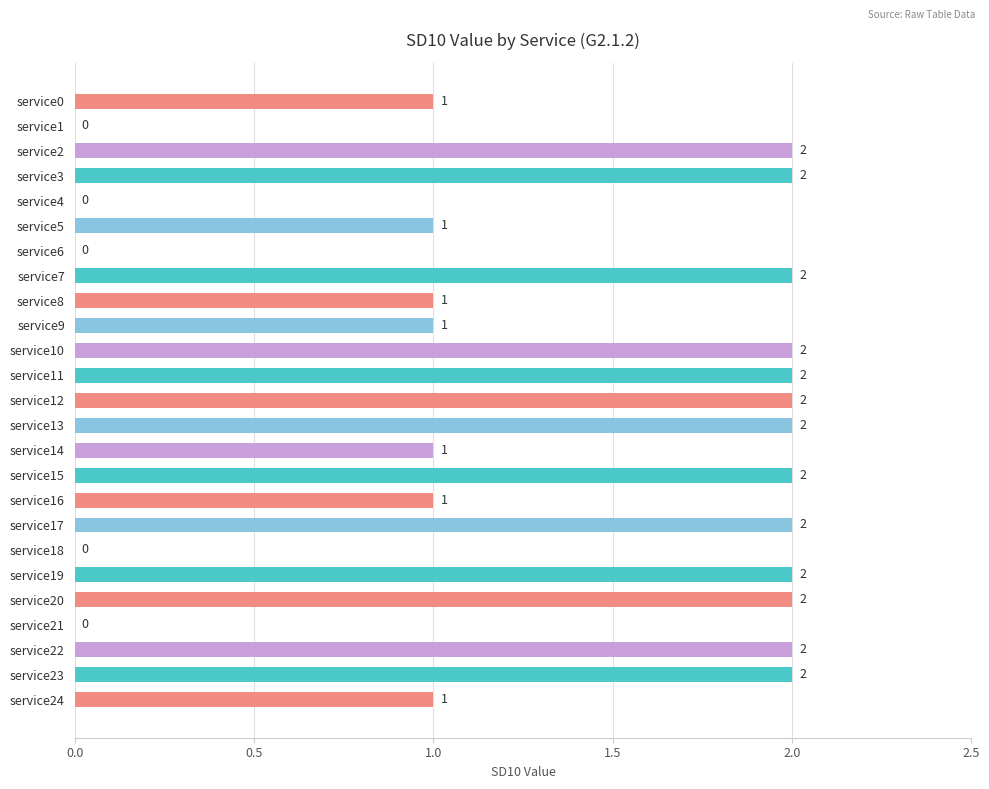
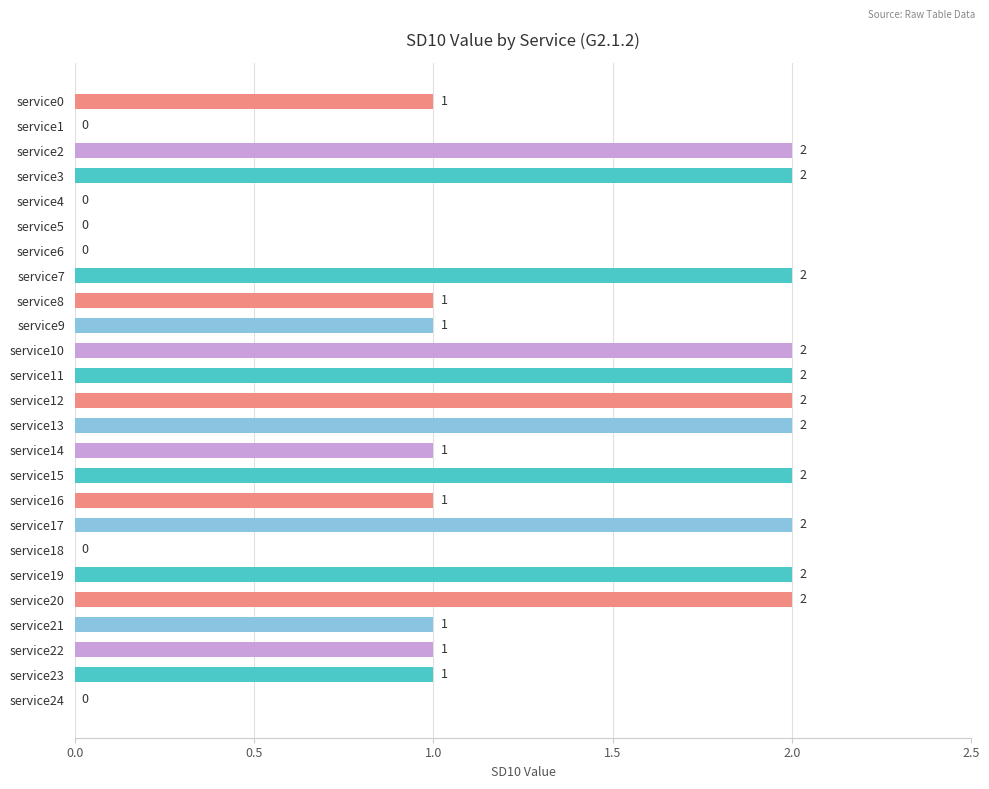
service5: 1 -> 0
service21: 0 -> 1
service22: 2 -> 1
service23: 2 -> 1
service24: 1 -> 0
